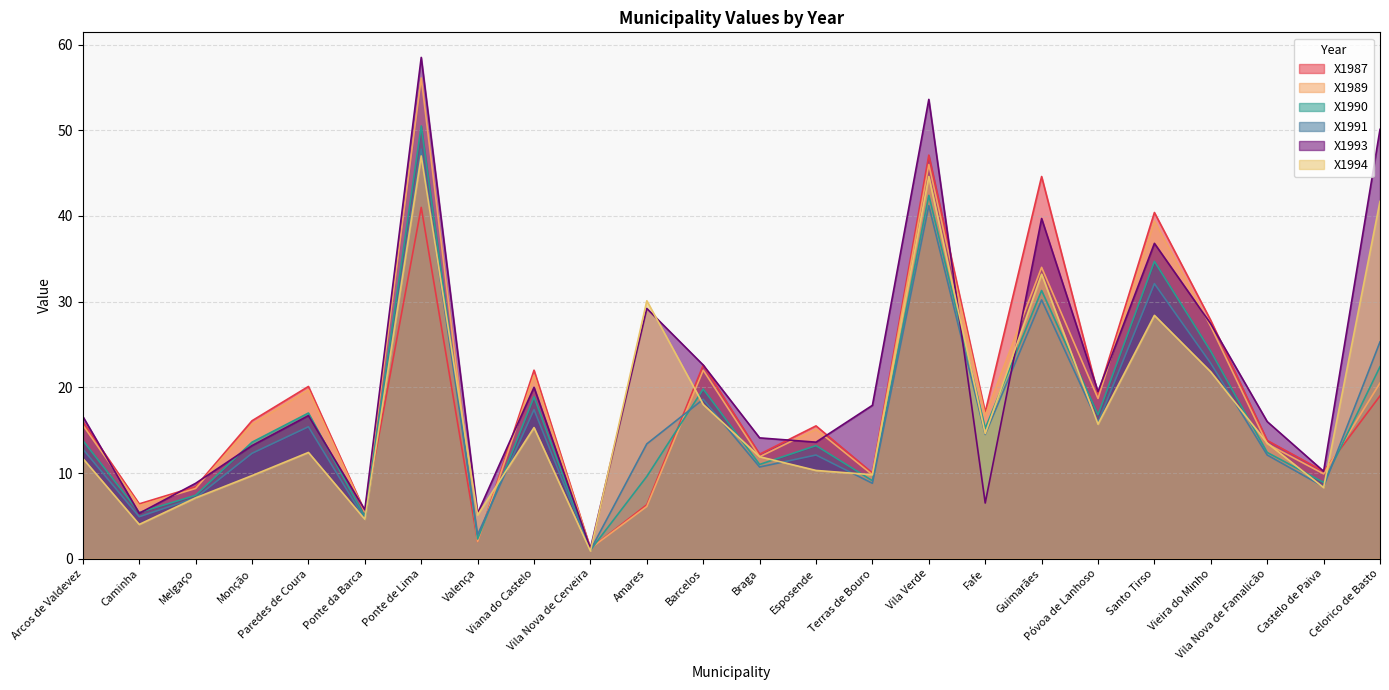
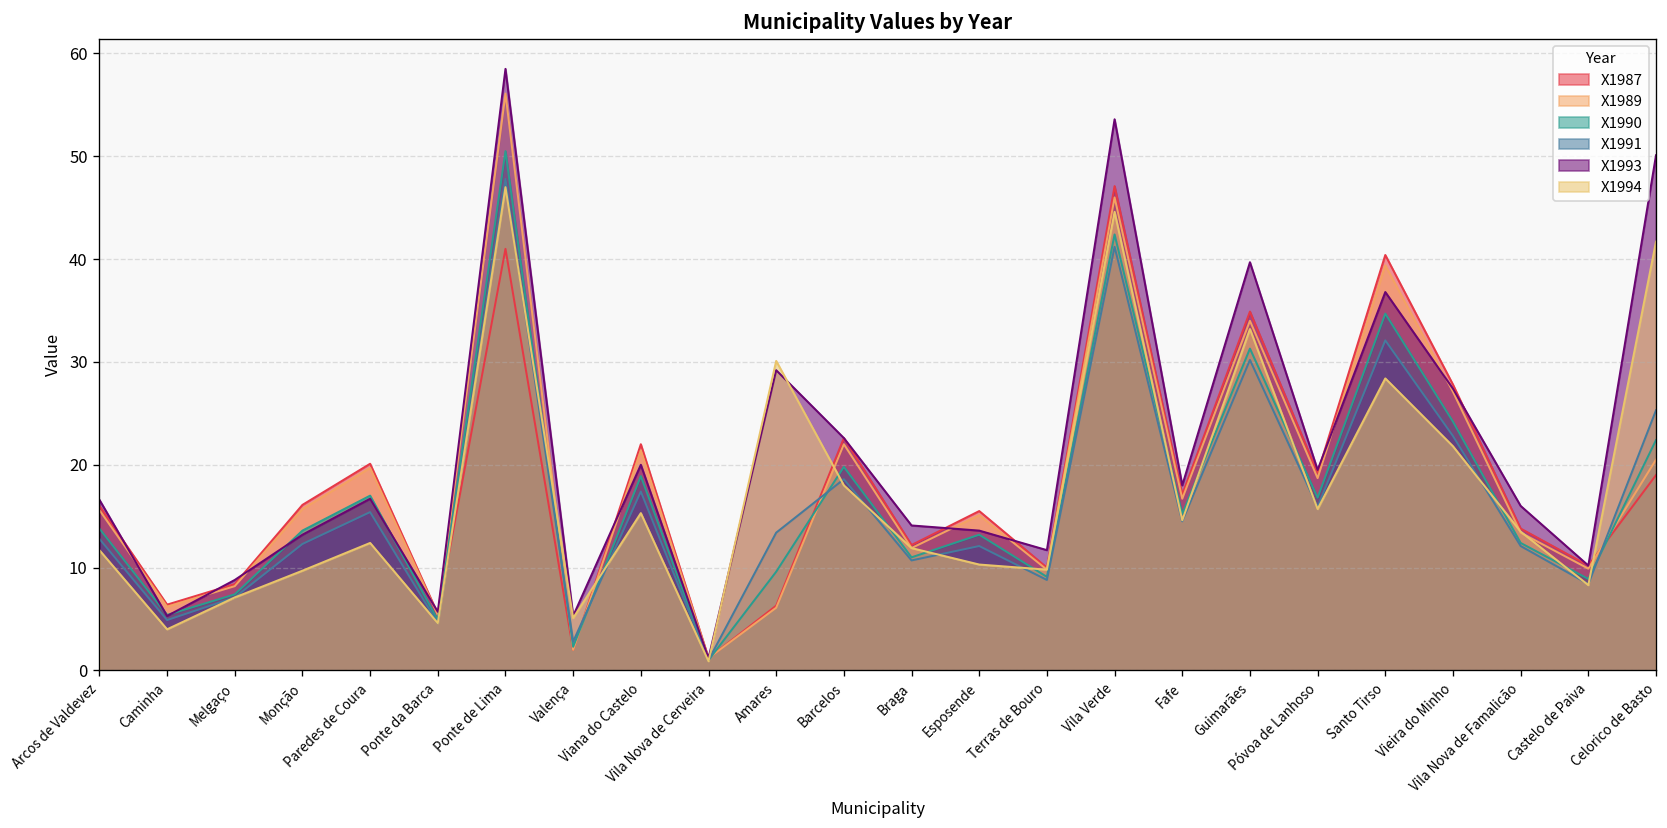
X1993, Terras de Bouro: 18 -> 12
X1993, Fafe: 7 -> 18
X1987, Guimarães: 45 -> 35
